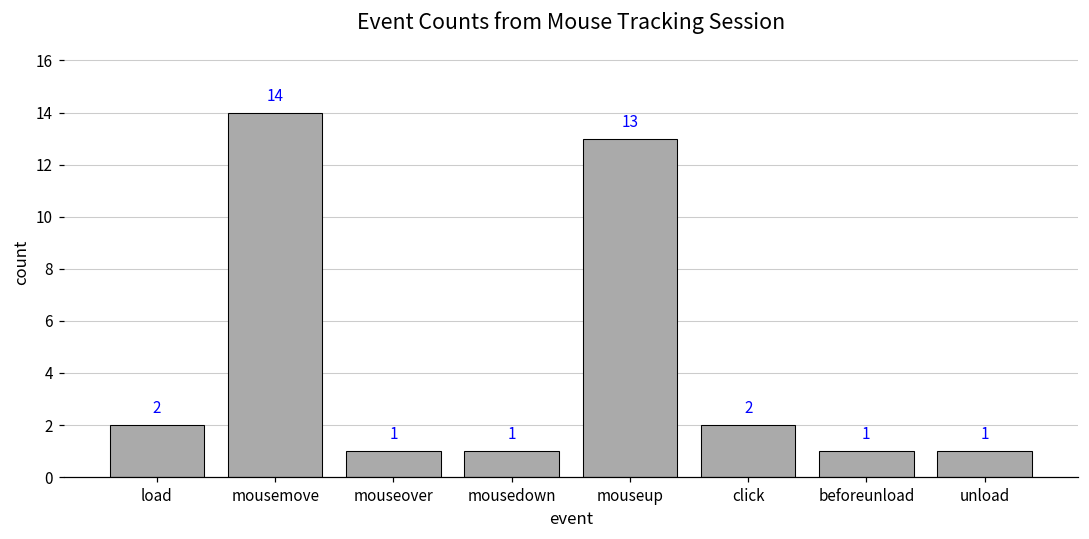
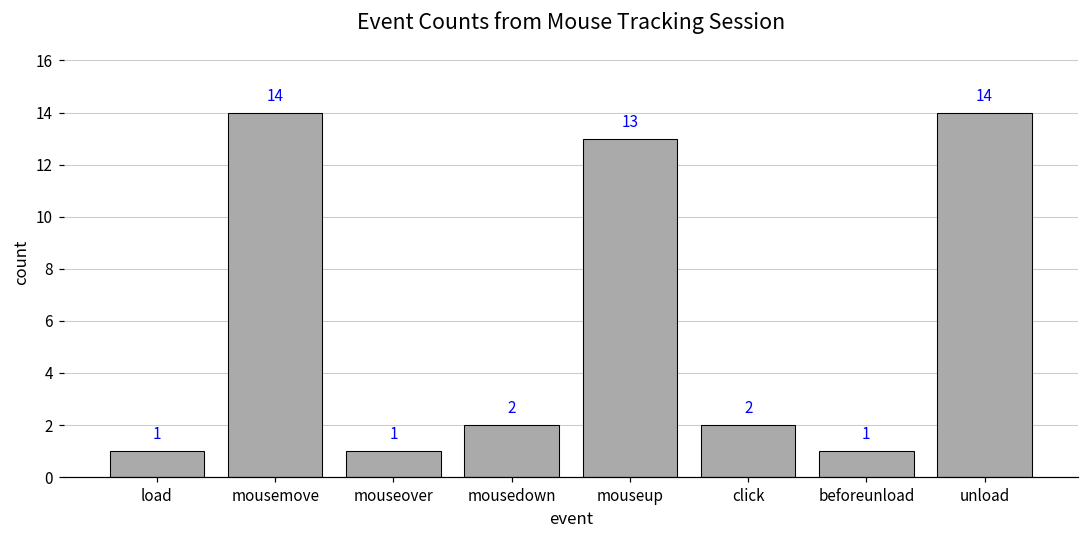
load: 2 -> 1
mousedown: 1 -> 2
unload: 1 -> 14
